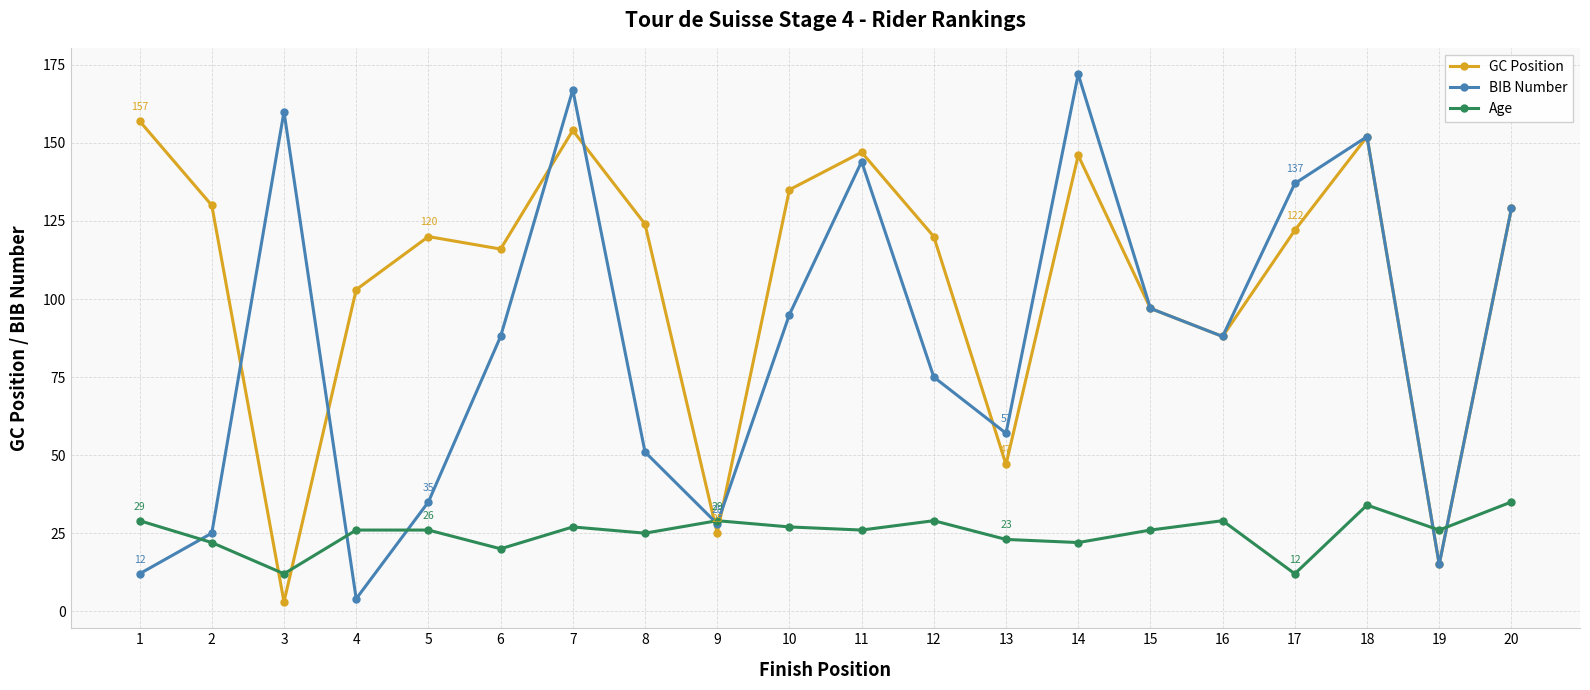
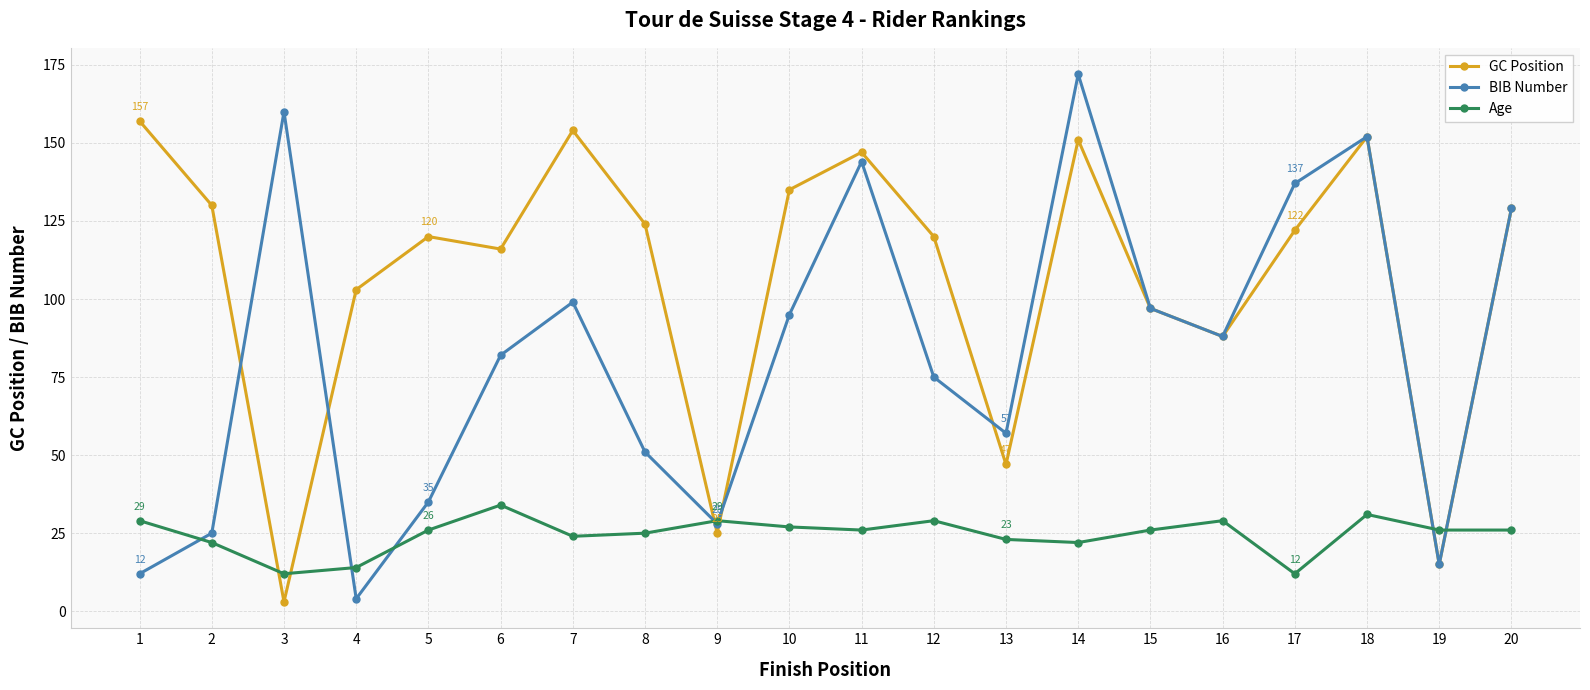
Age, 4: 26 -> 14
BIB Number, 6: 88 -> 82
Age, 6: 20 -> 34
BIB Number, 7: 167 -> 99
Age, 7: 27 -> 24
GC Position, 14: 146 -> 151
Age, 18: 34 -> 31
Age, 20: 35 -> 26
